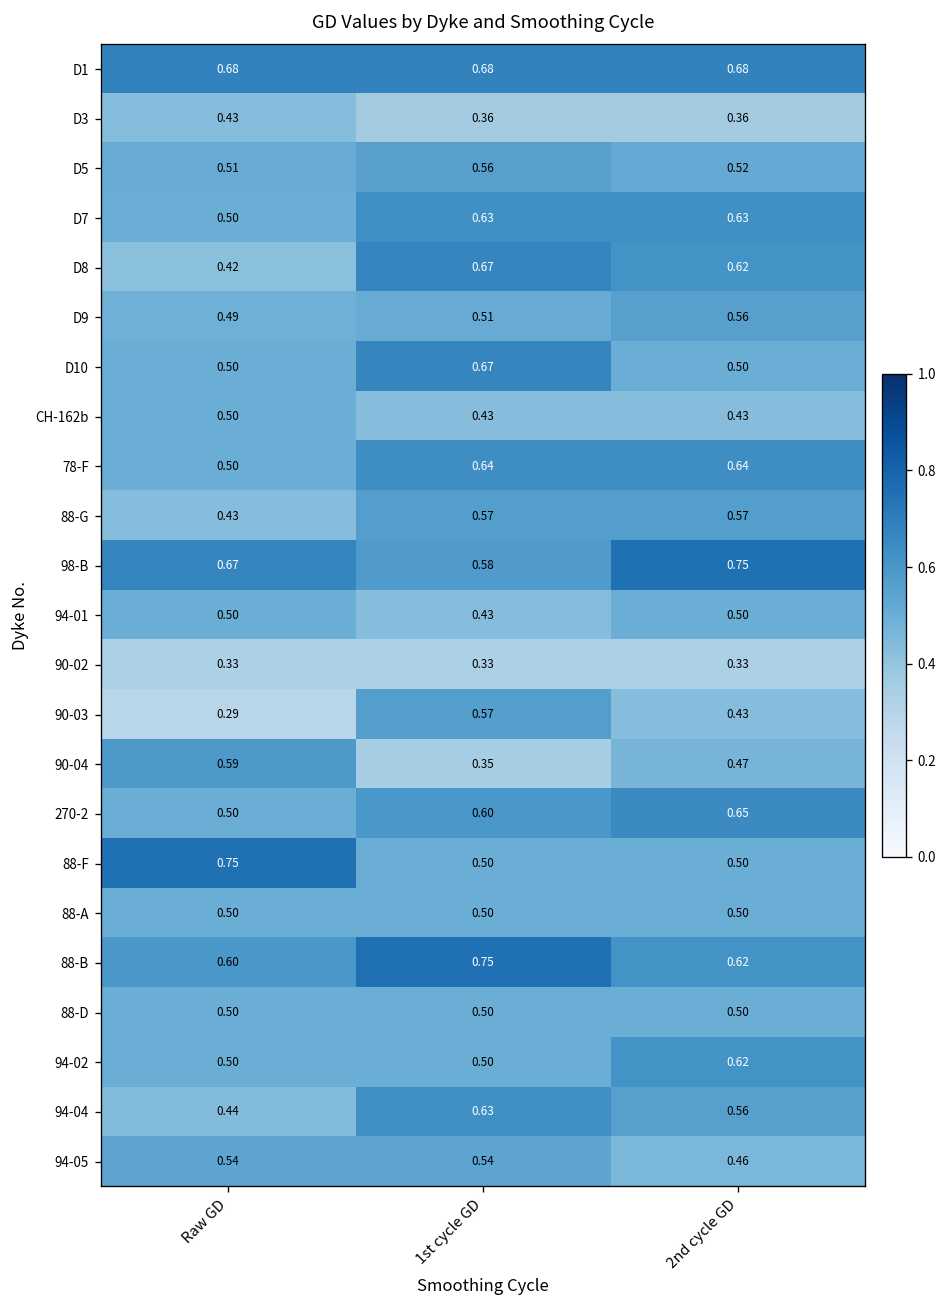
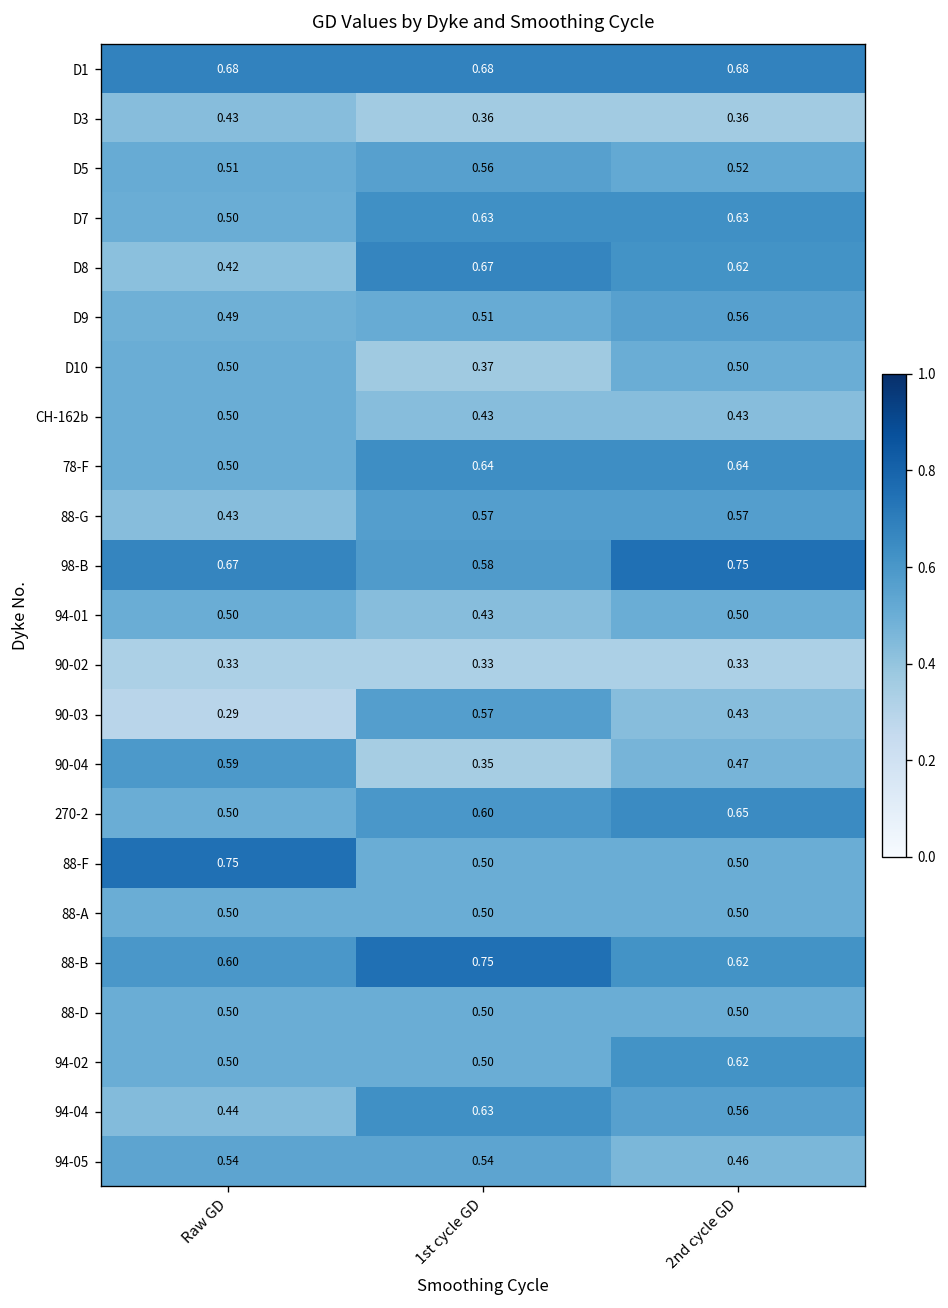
D10, 1st cycle GD: 0.67 -> 0.37
